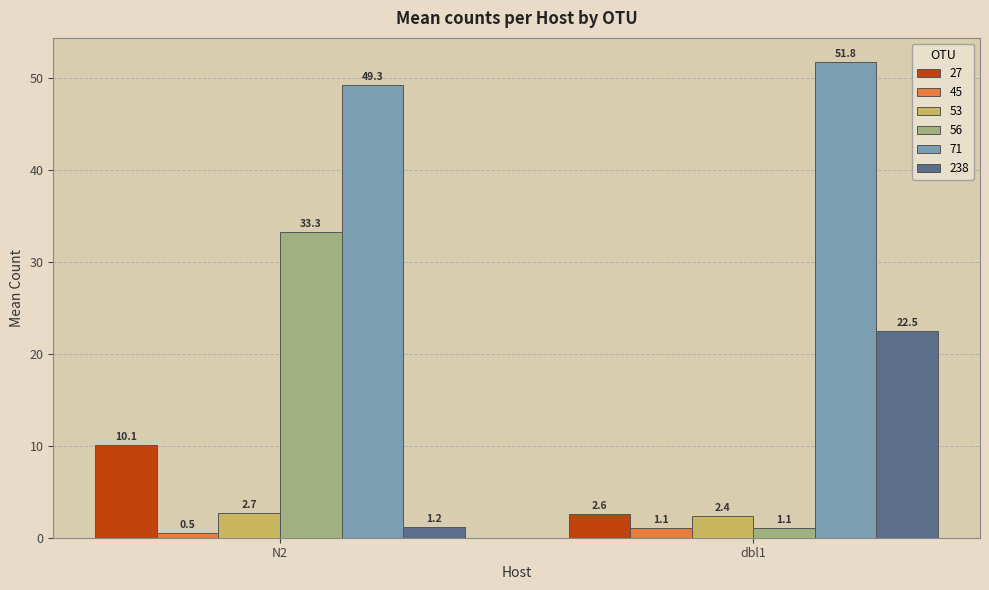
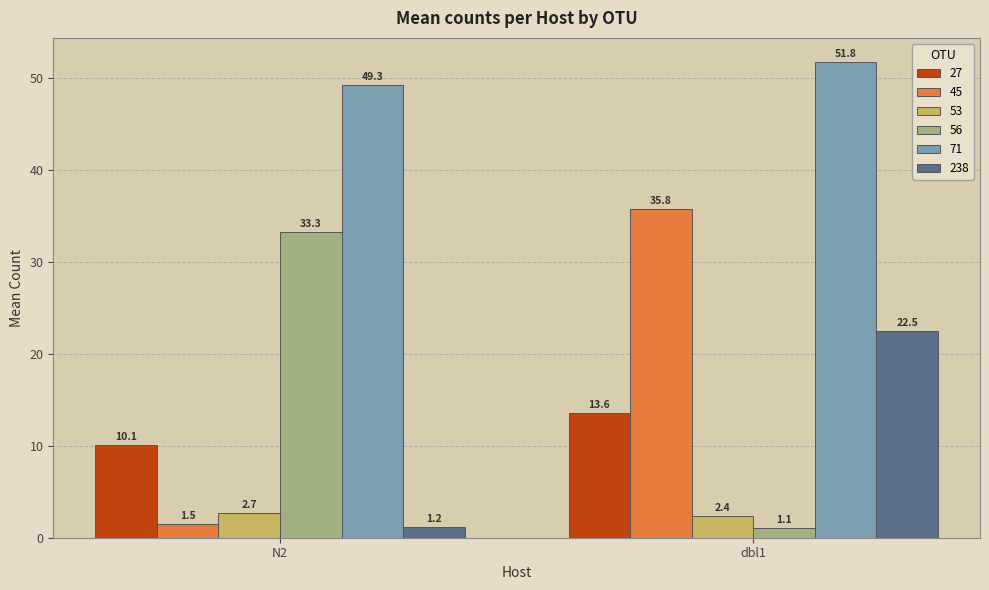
45, N2: 0.5 -> 1.5
27, dbl1: 2.6 -> 13.6
45, dbl1: 1.1 -> 35.8
